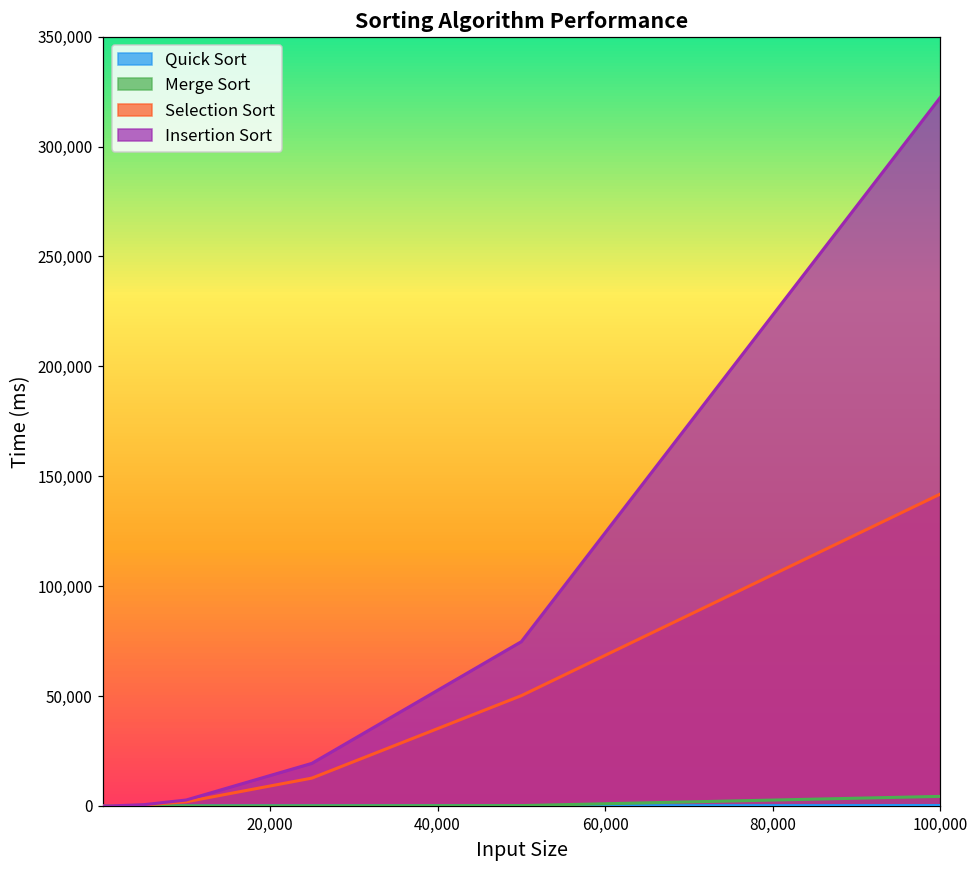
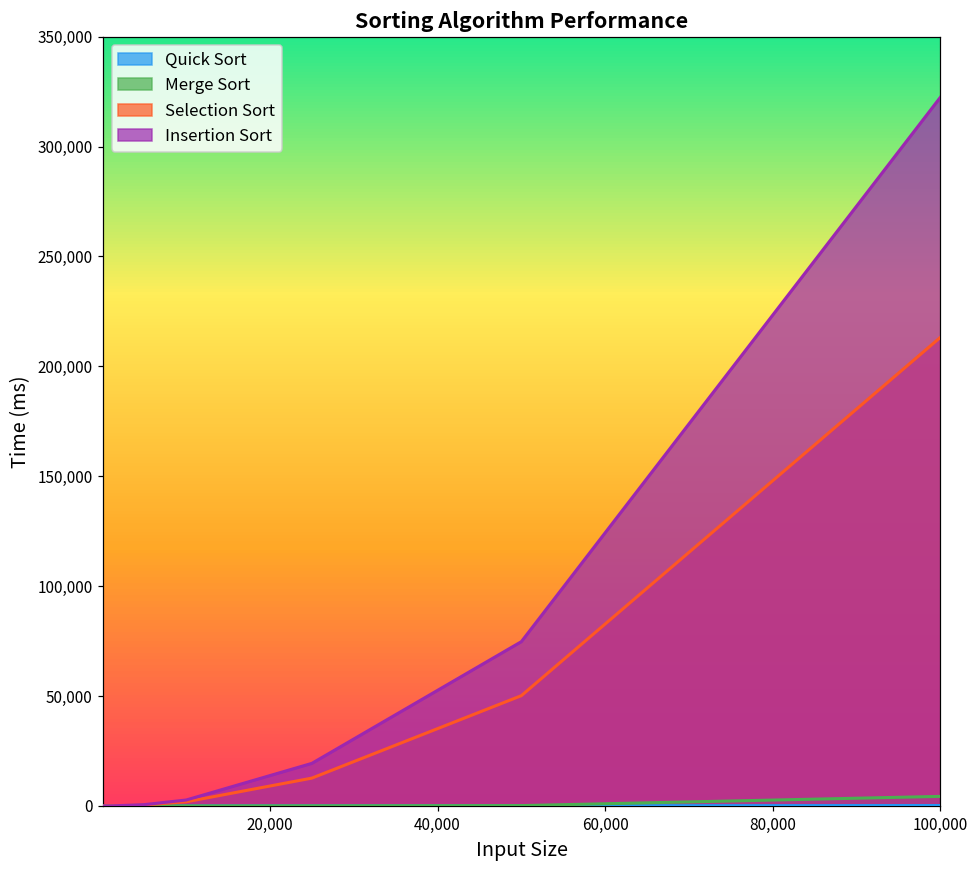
Selection Sort, 100,000: 142,000 -> 213,000
